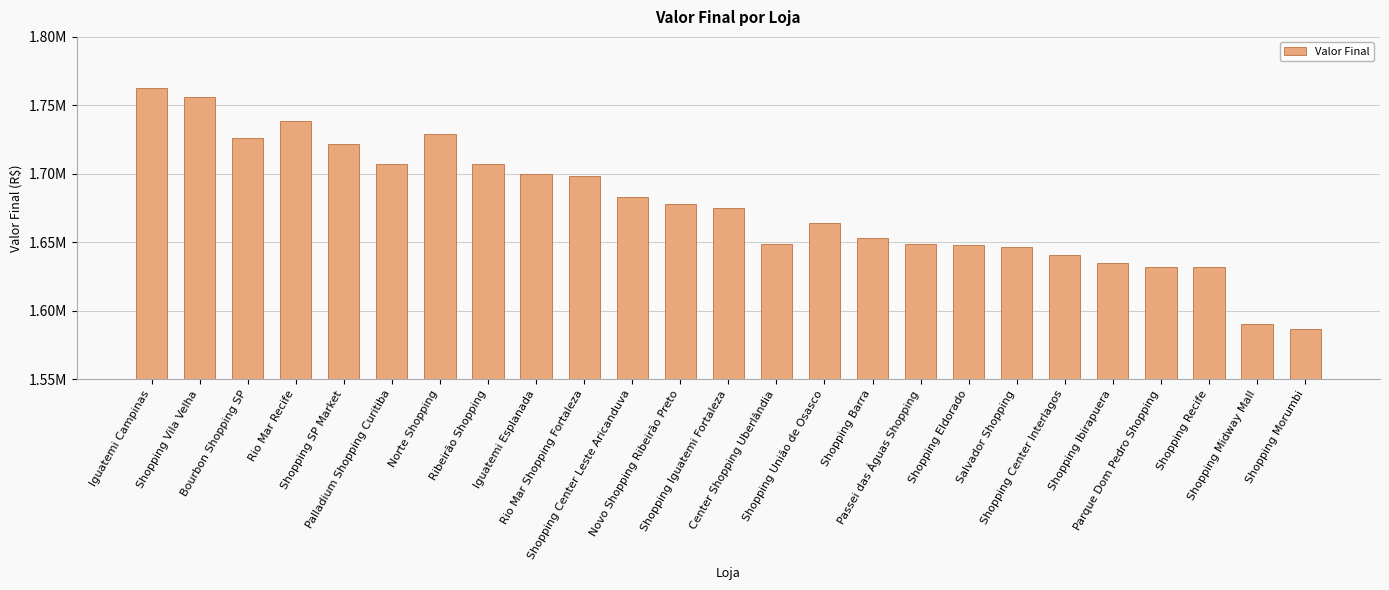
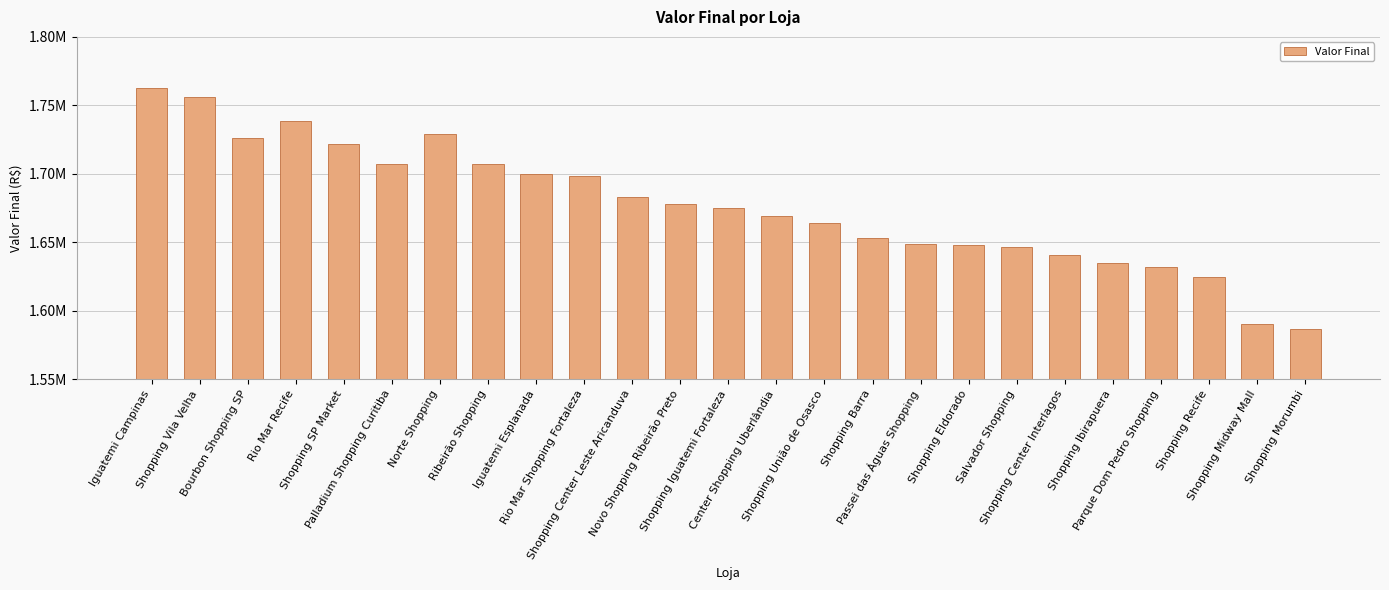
Center Shopping Uberlândia: 1649000 -> 1669000
Shopping Recife: 1632000 -> 1625000
